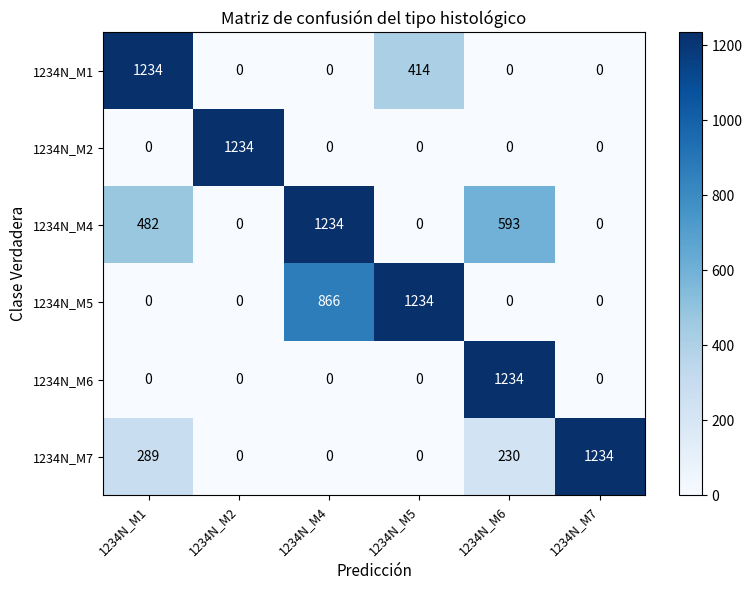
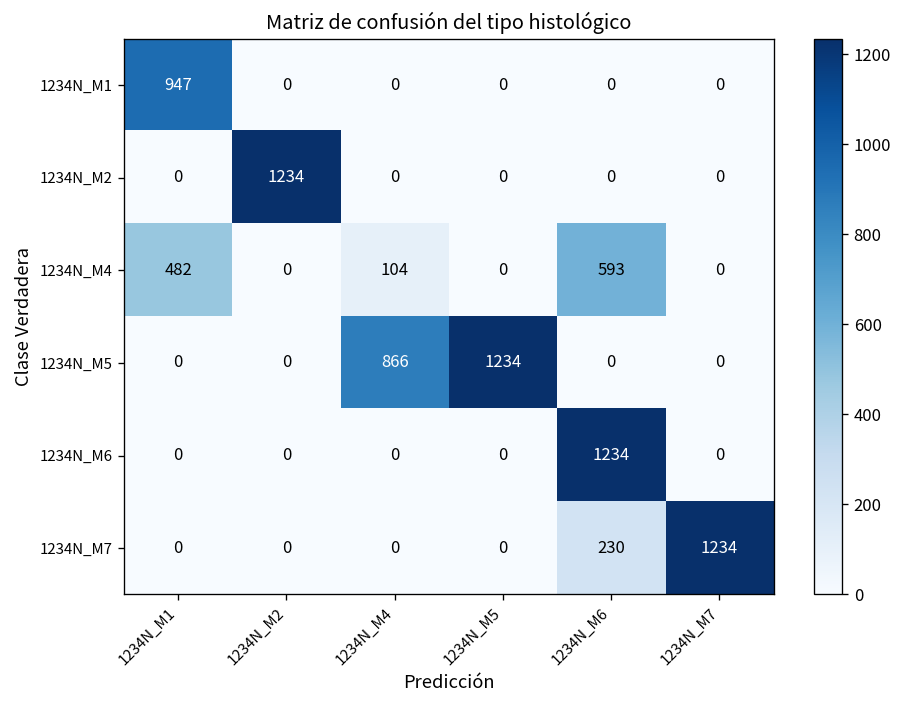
1234N_M1, 1234N_M1: 1234 -> 947
1234N_M1, 1234N_M5: 414 -> 0
1234N_M4, 1234N_M4: 1234 -> 104
1234N_M7, 1234N_M1: 289 -> 0
